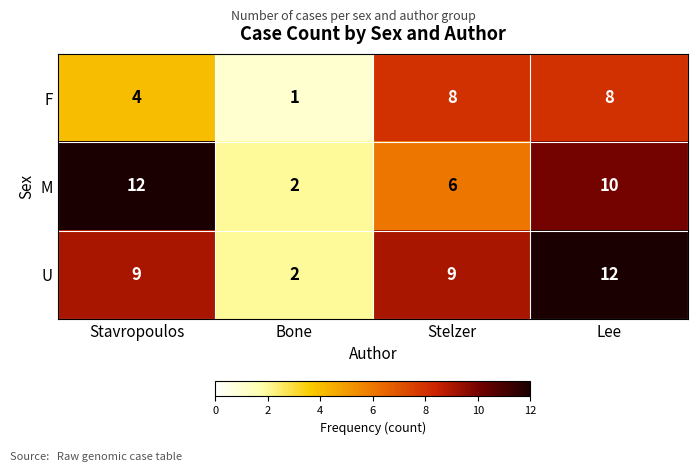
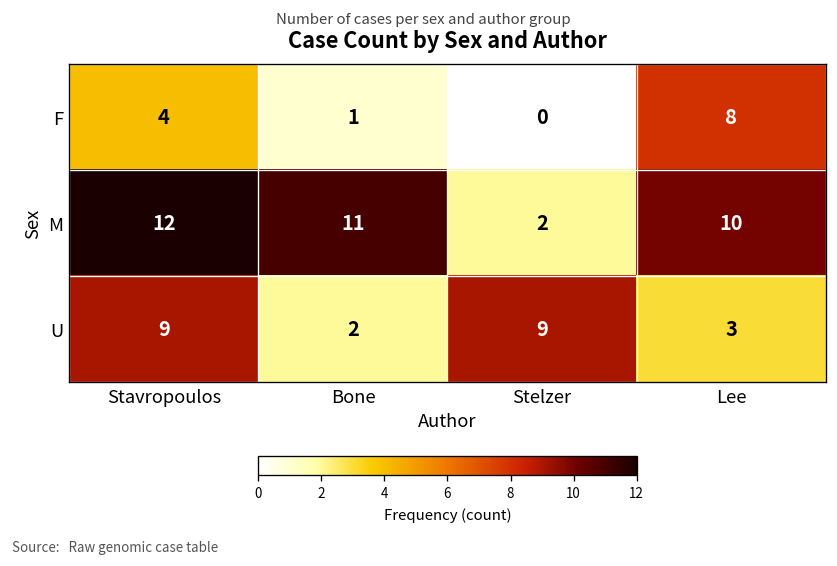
F, Stelzer: 8 -> 0
M, Bone: 2 -> 11
M, Stelzer: 6 -> 2
U, Lee: 12 -> 3
